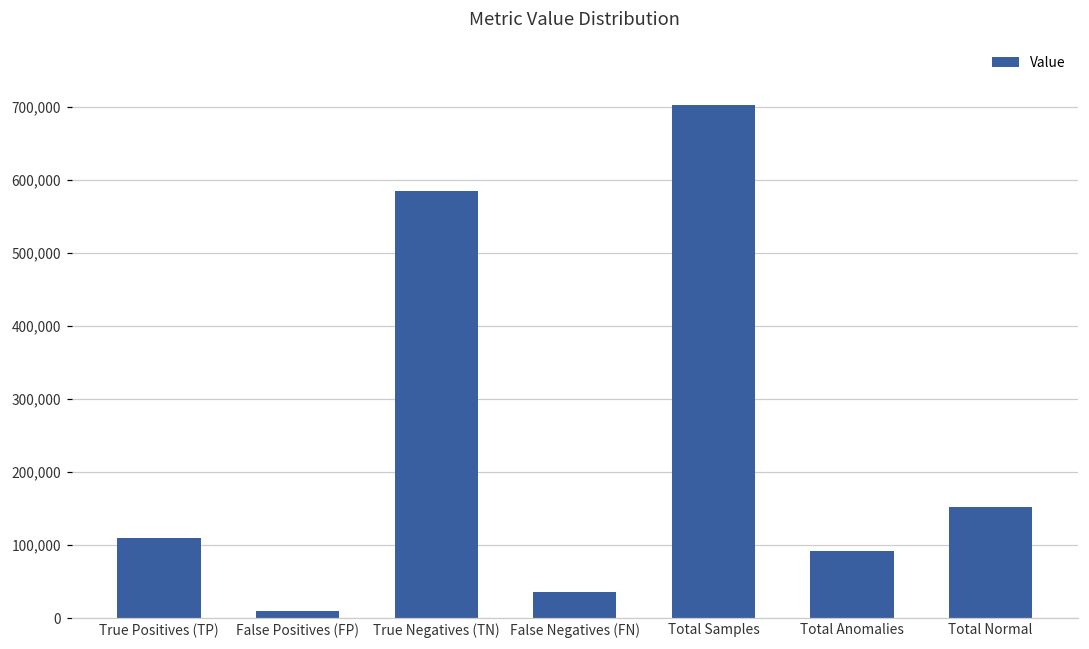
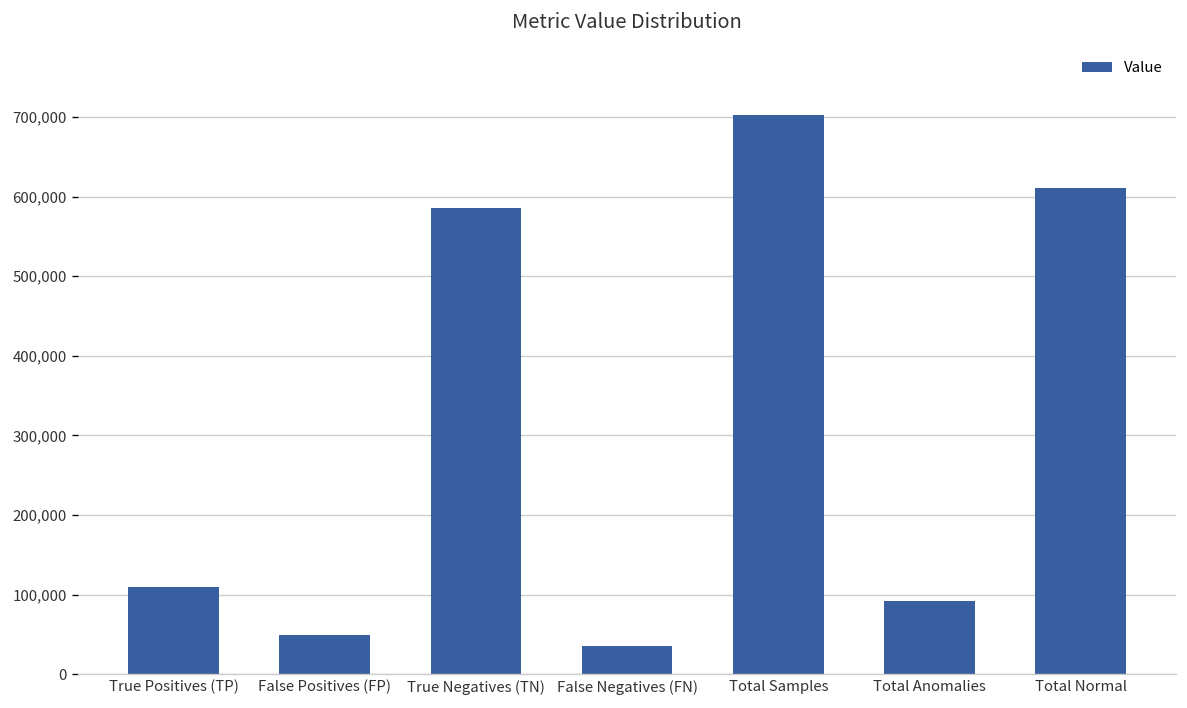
False Positives (FP): 10,000 -> 50,000
Total Normal: 150,000 -> 610,000
